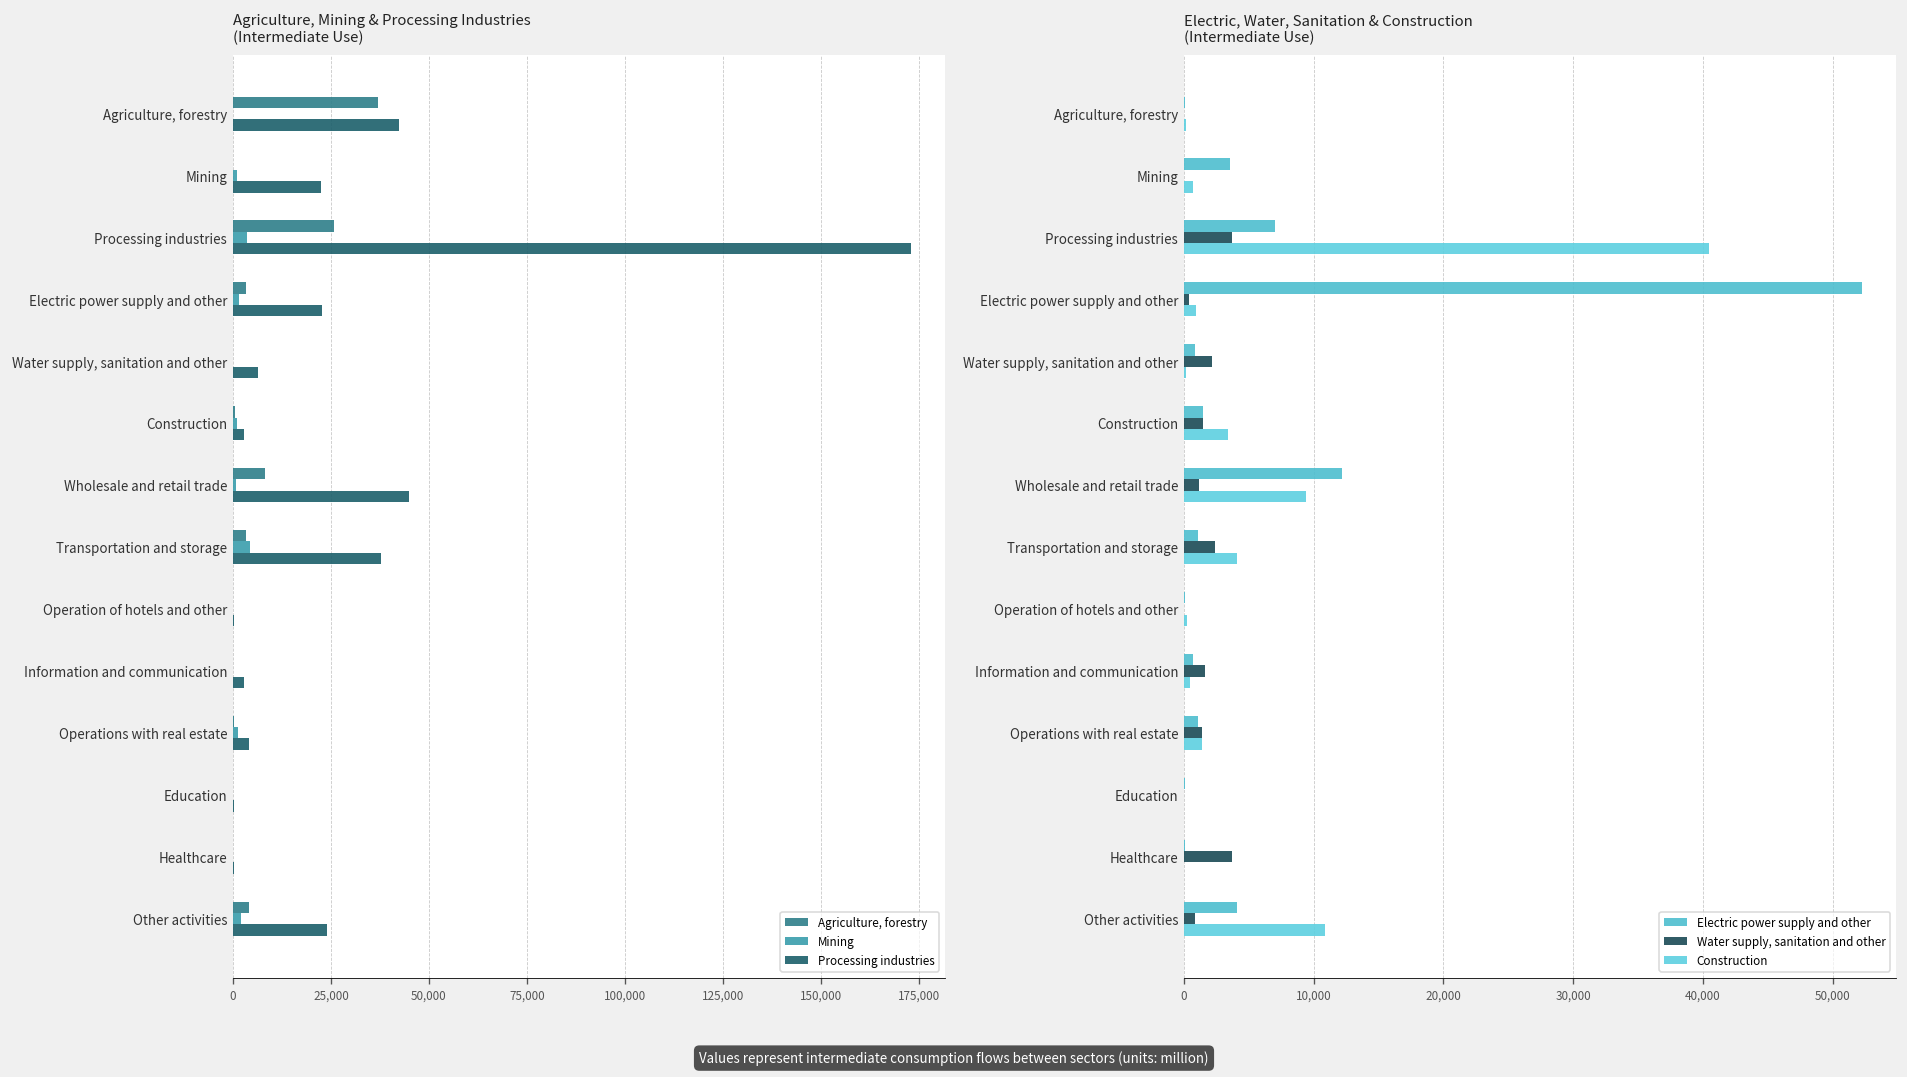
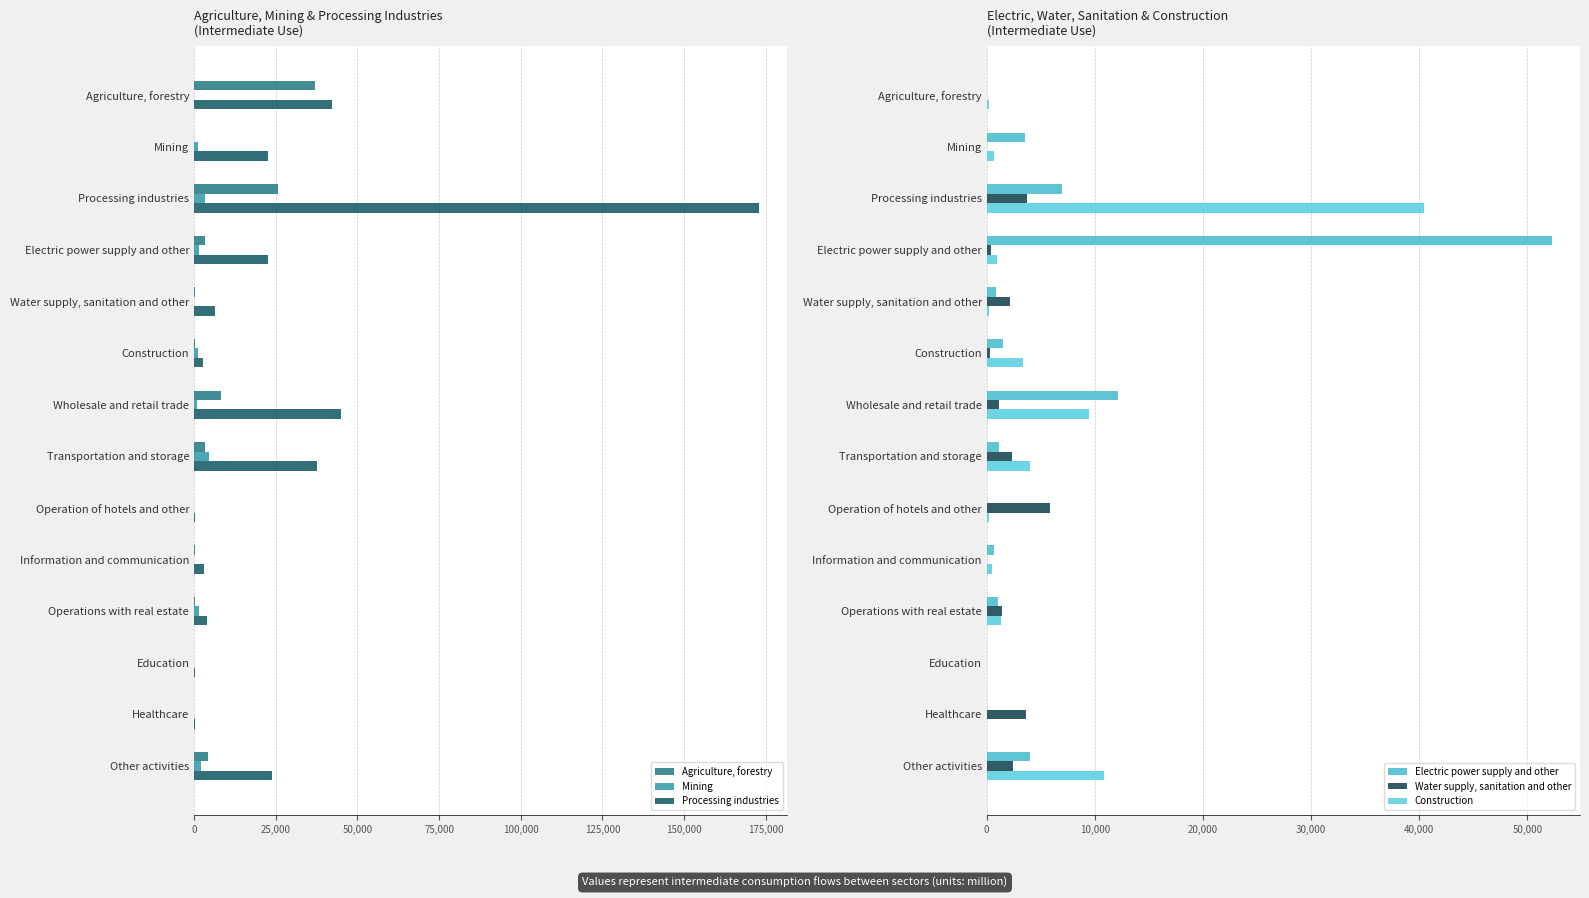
Electric, Water, Sanitation & Construction (Intermediate Use), Water supply, sanitation and other, Construction: 1,500 -> 300
Electric, Water, Sanitation & Construction (Intermediate Use), Water supply, sanitation and other, Operation of hotels and other: 0 -> 5,800
Electric, Water, Sanitation & Construction (Intermediate Use), Water supply, sanitation and other, Information and communication: 1,600 -> 100
Electric, Water, Sanitation & Construction (Intermediate Use), Water supply, sanitation and other, Other activities: 800 -> 2,400
